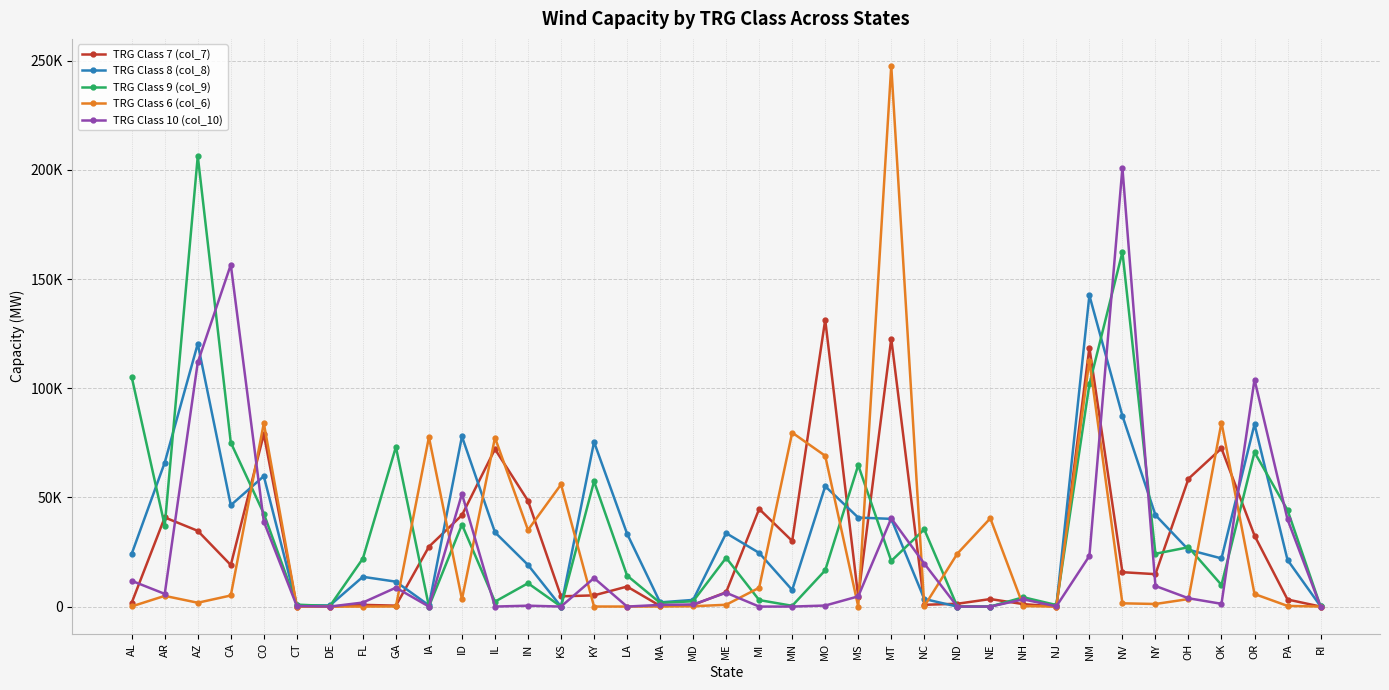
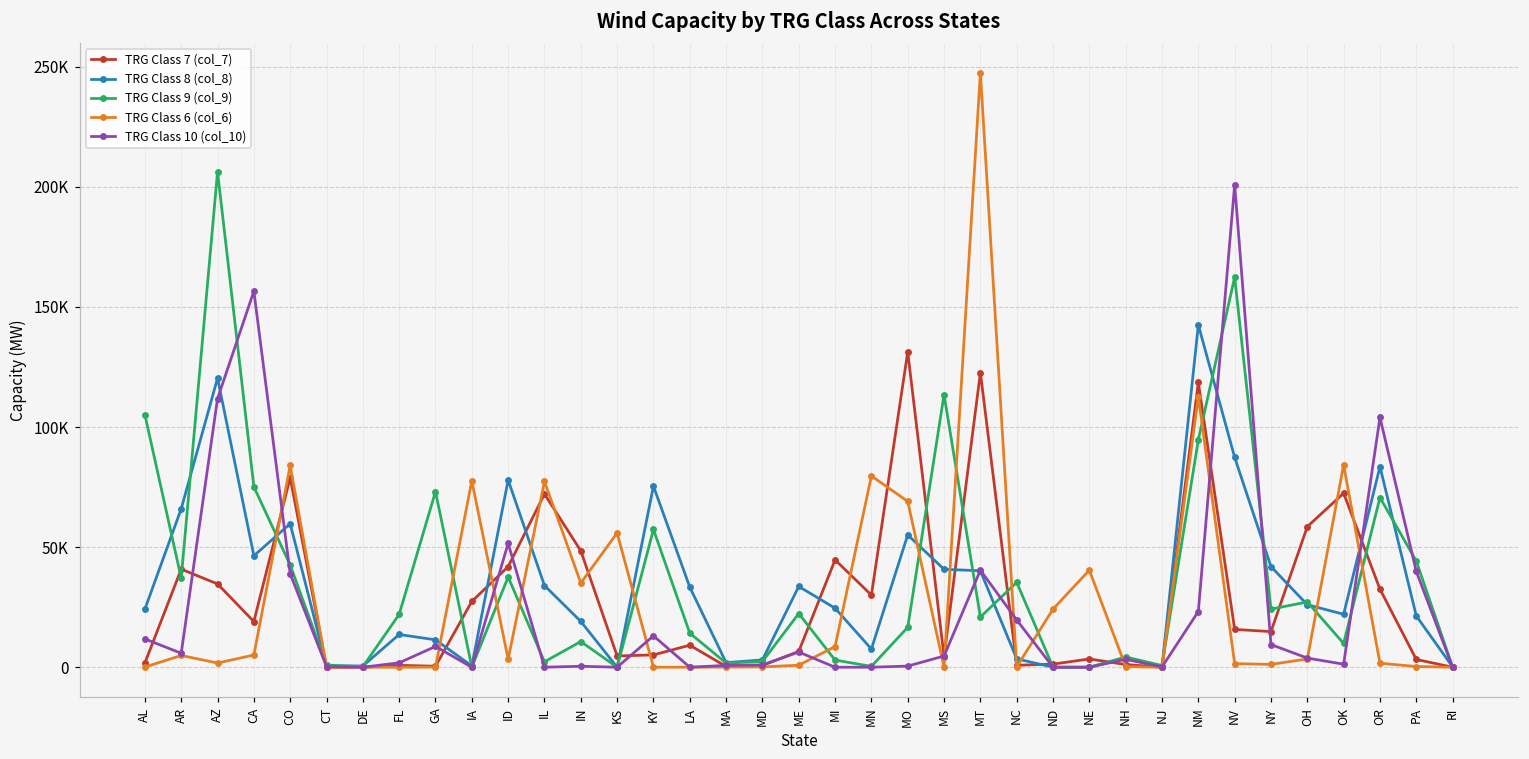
TRG Class 9 (col_9), MS: 65000 -> 113000
TRG Class 9 (col_9), NM: 102000 -> 95000
TRG Class 6 (col_6), OR: 6000 -> 2000
